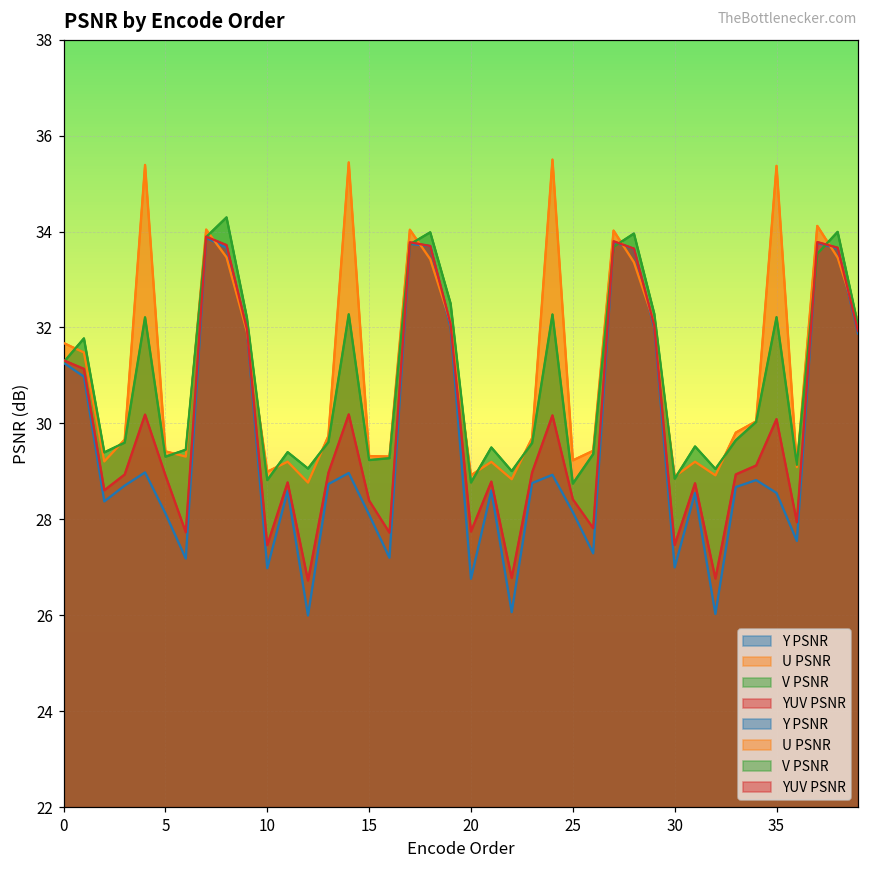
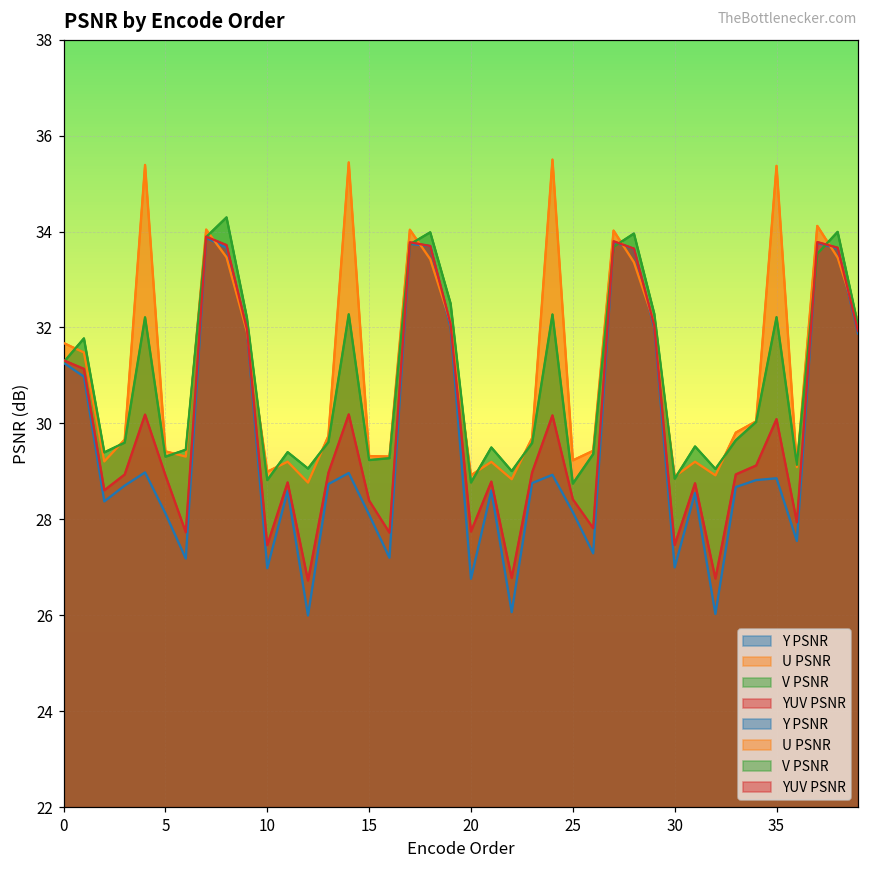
Y PSNR, 35: 28.6 -> 28.9
